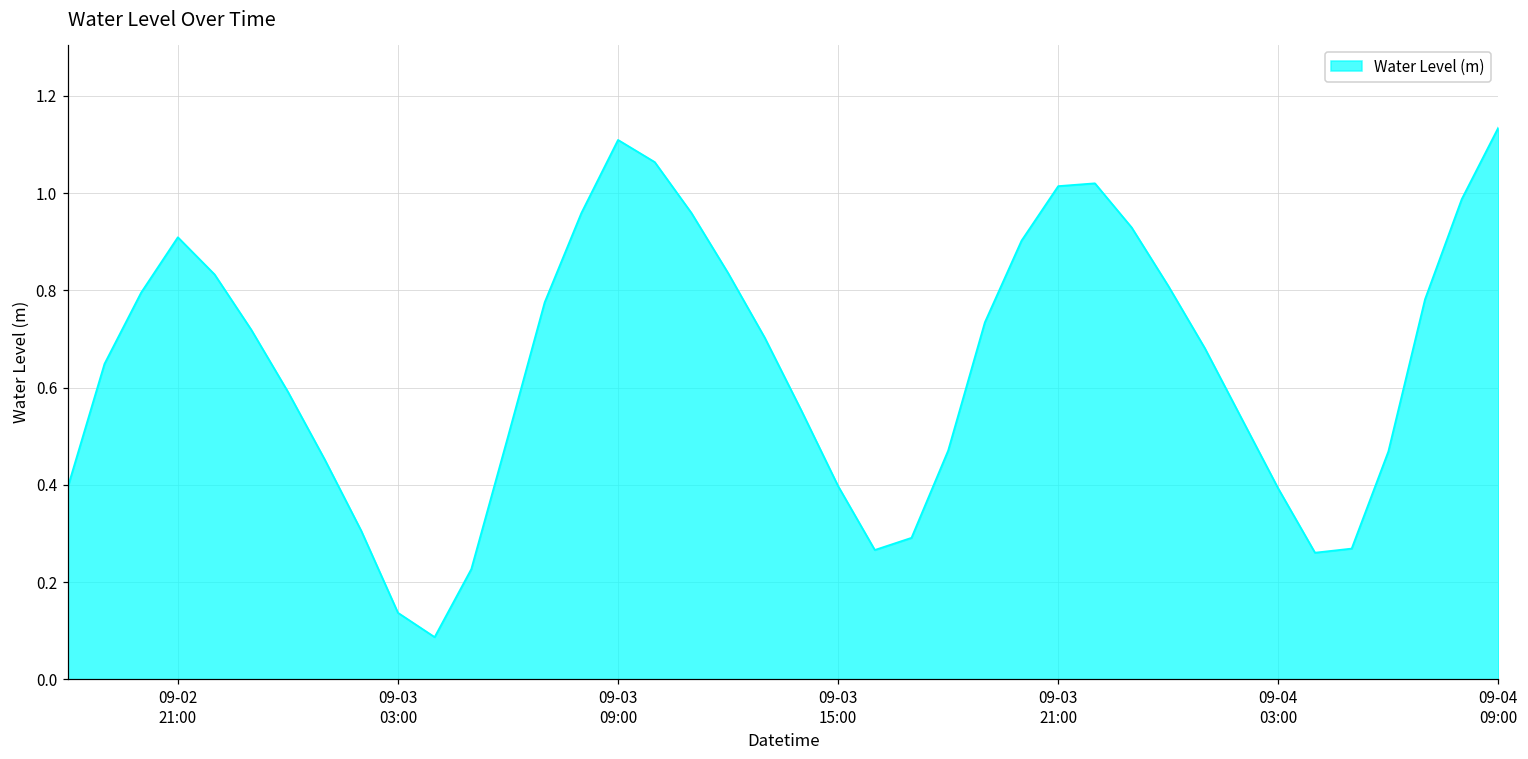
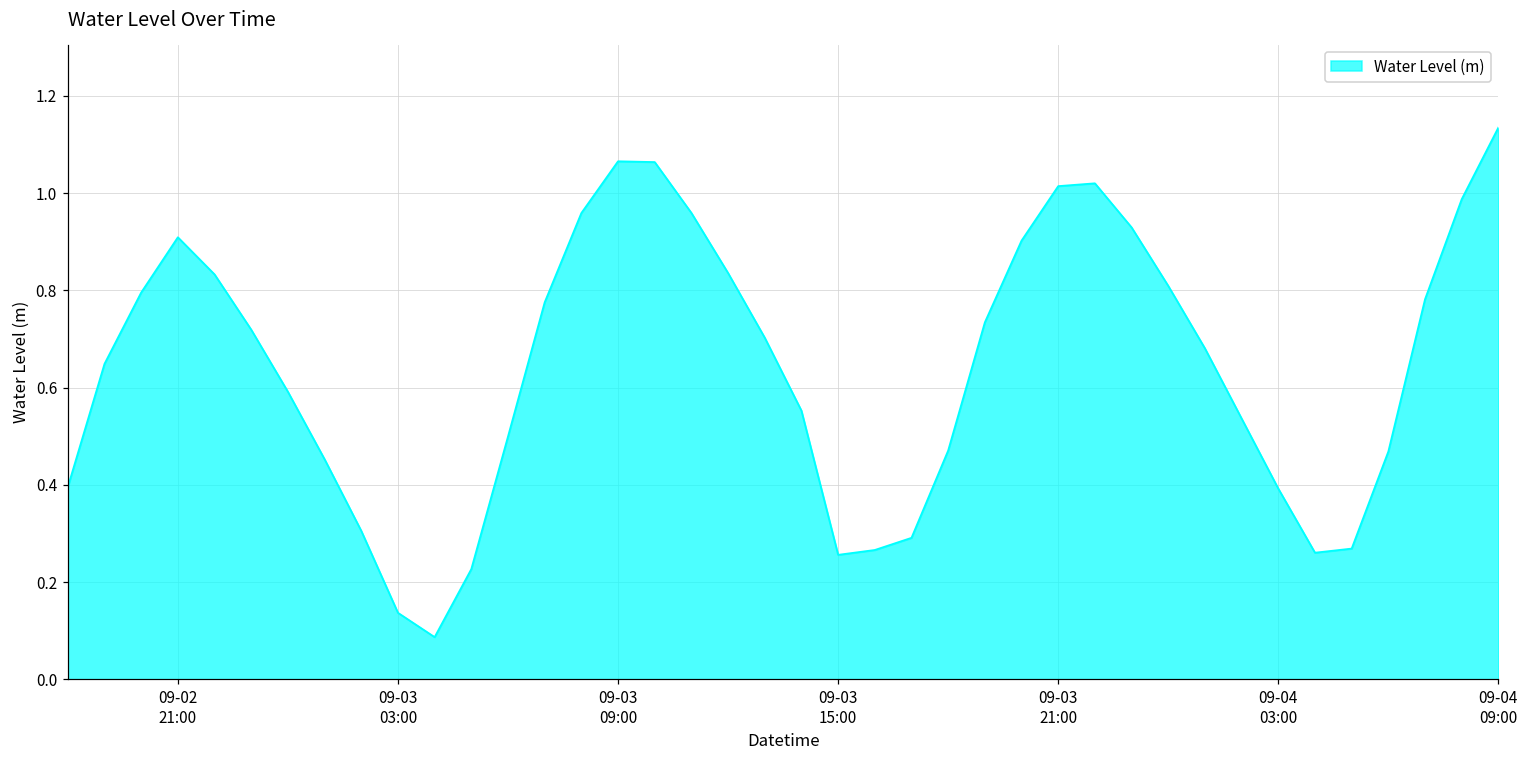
09-03 09:00: 1.11 -> 1.07
09-03 15:00: 0.40 -> 0.26
